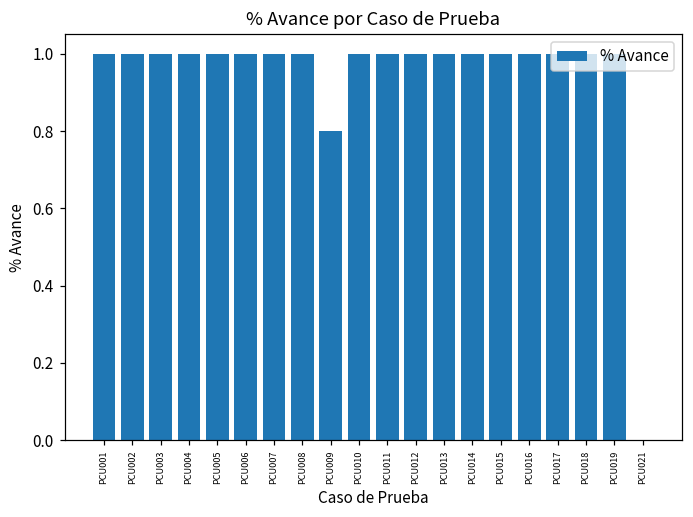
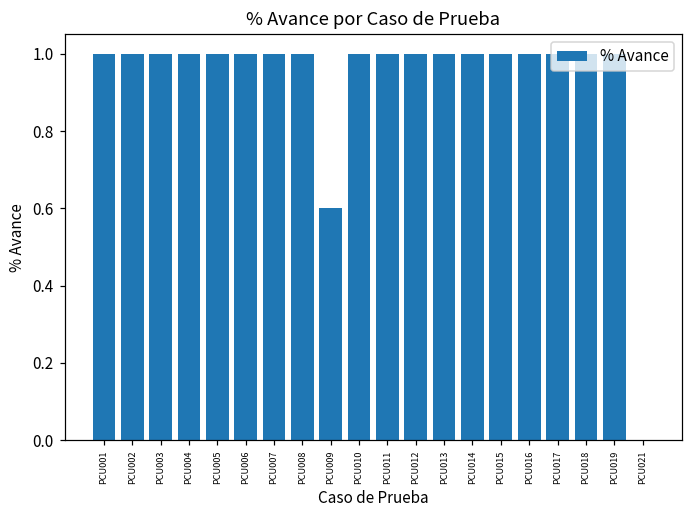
PCU009: 0.8 -> 0.6
